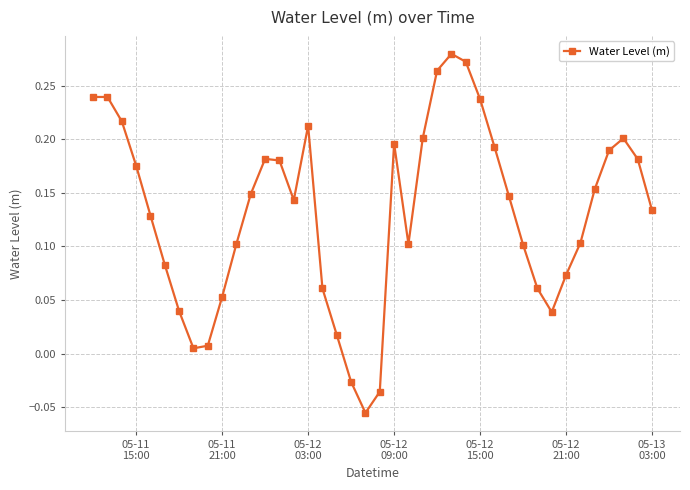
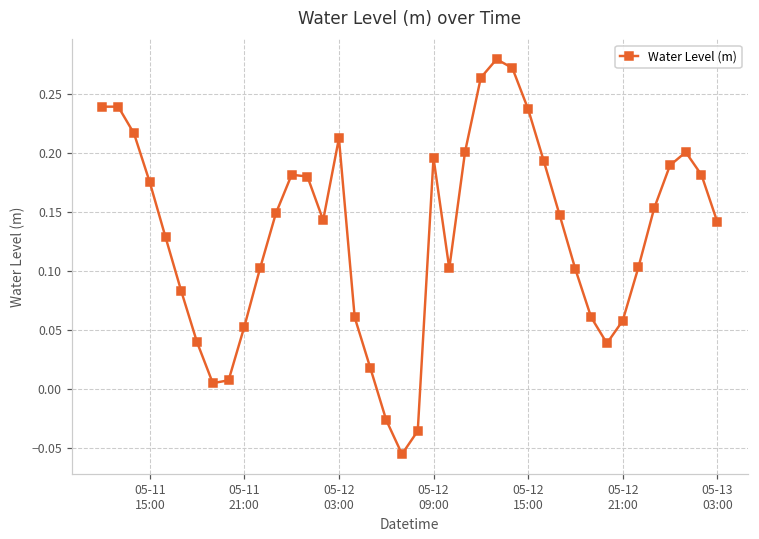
05-12 21:00: 0.073 -> 0.058
05-13 03:00: 0.134 -> 0.142
